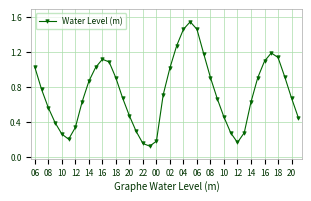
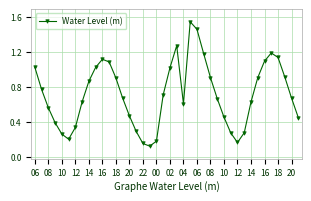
04: 1.5 -> 0.6
